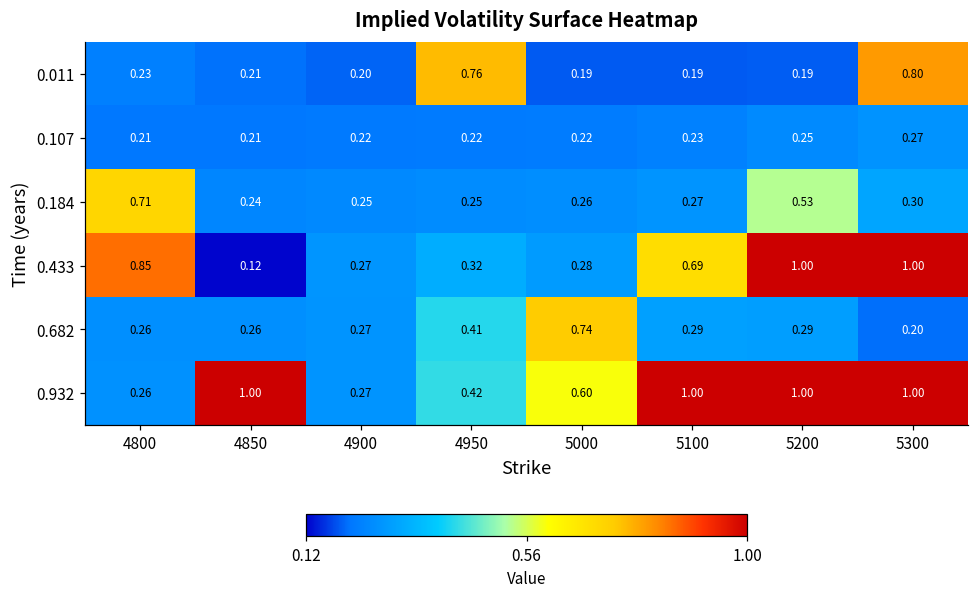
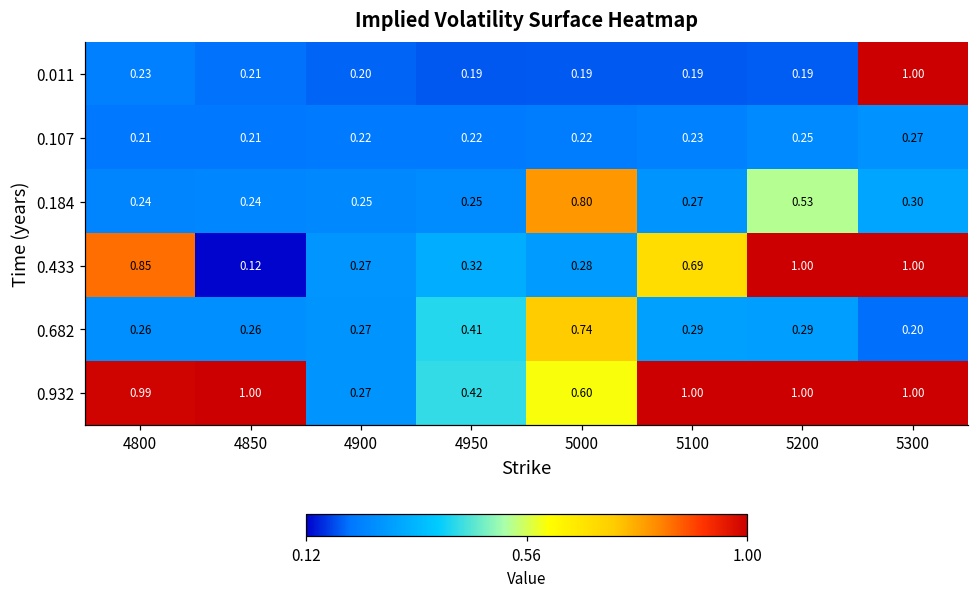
0.011, 4950: 0.76 -> 0.19
0.011, 5300: 0.80 -> 1.00
0.184, 4800: 0.71 -> 0.24
0.184, 5000: 0.26 -> 0.80
0.932, 4800: 0.26 -> 0.99
